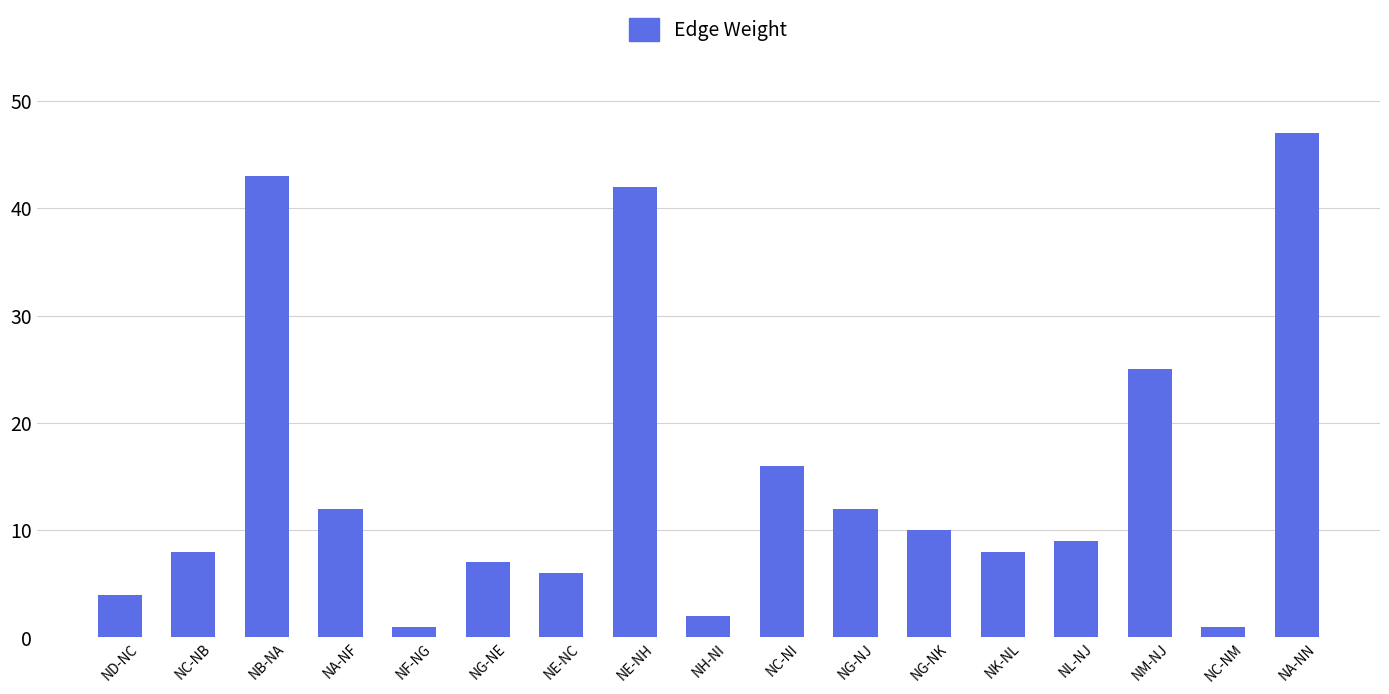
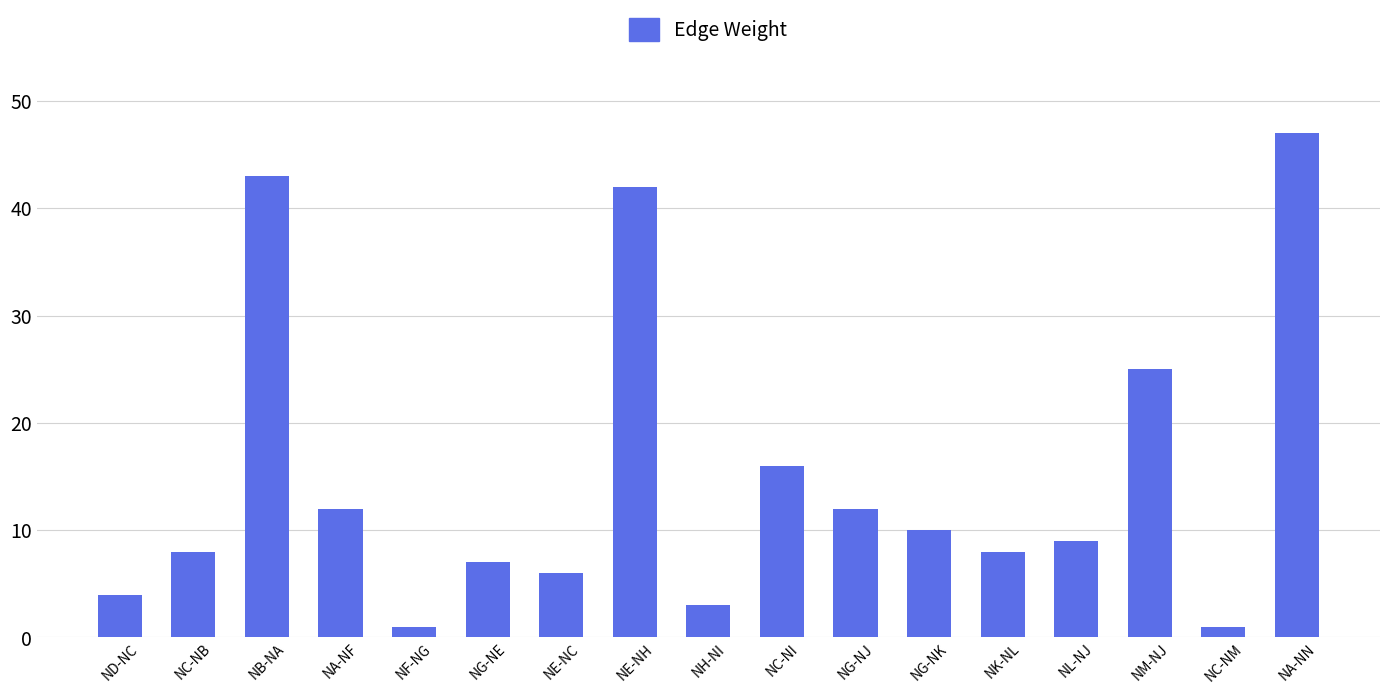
NH-NI: 2 -> 3
